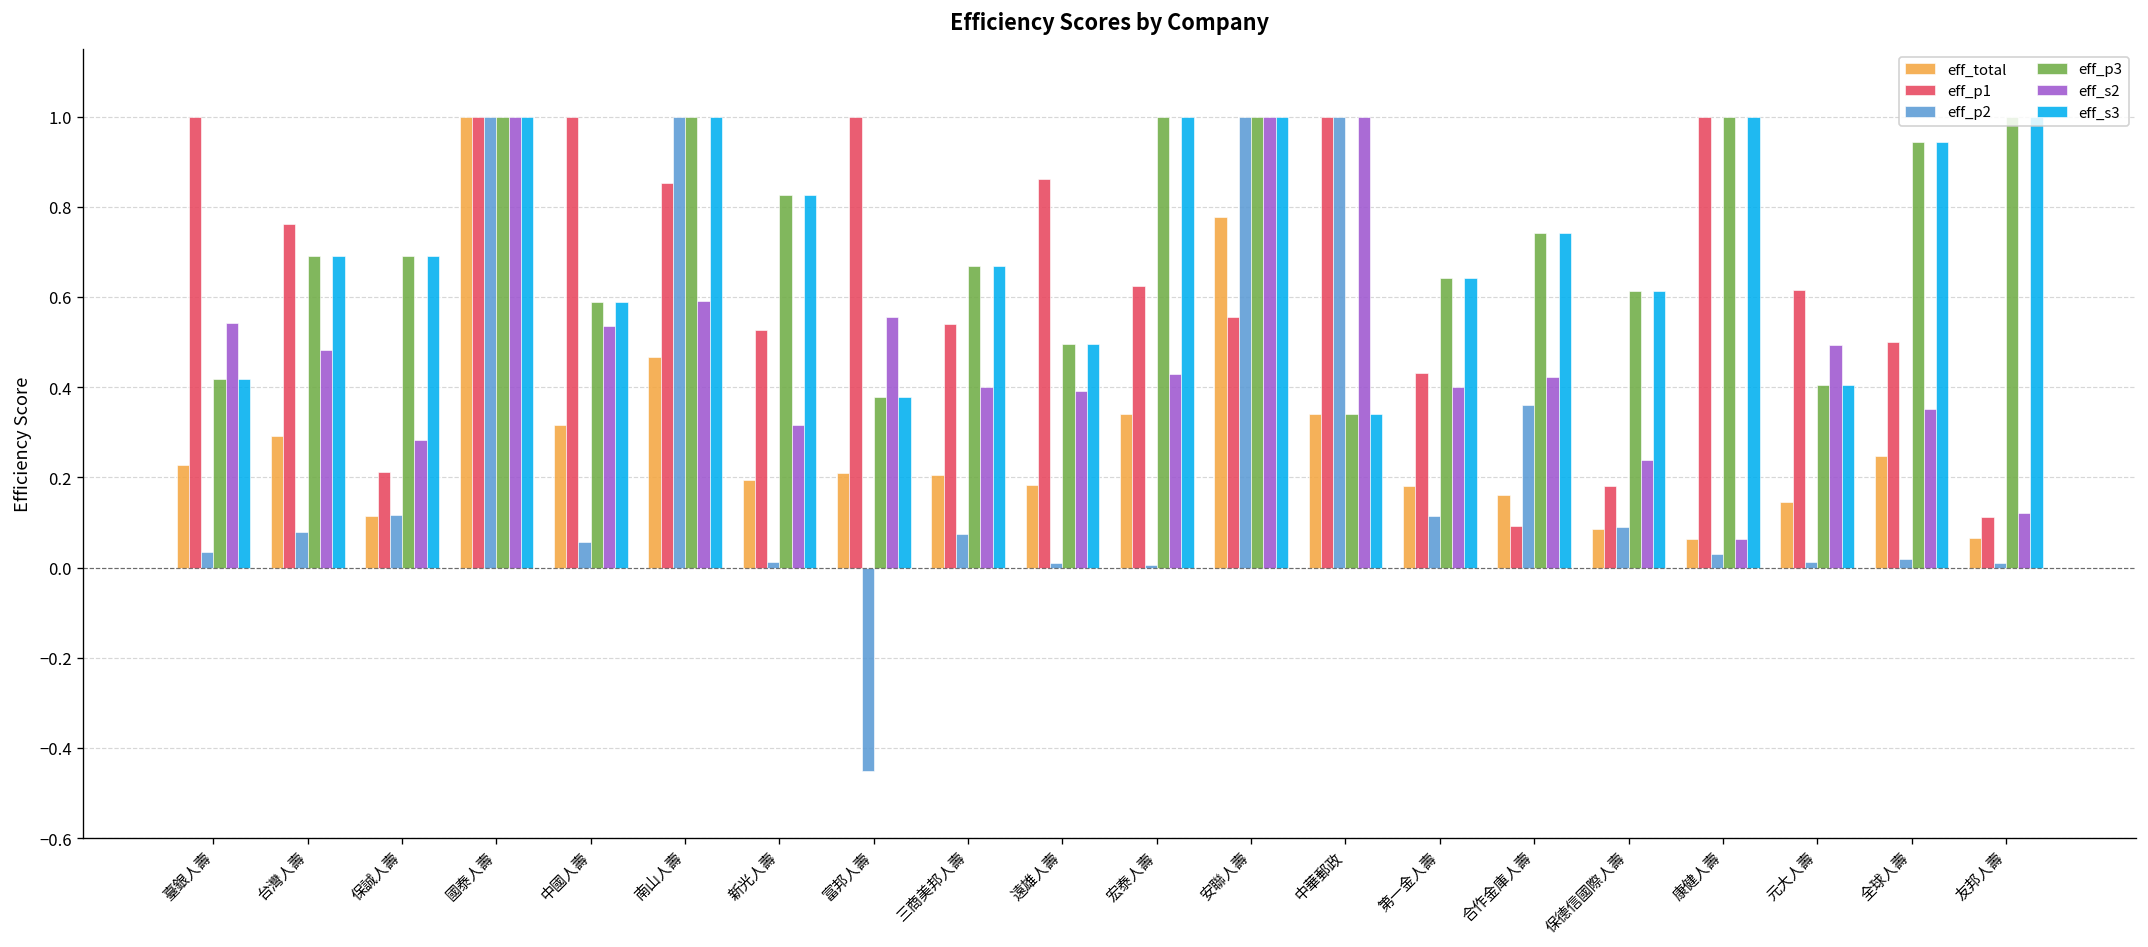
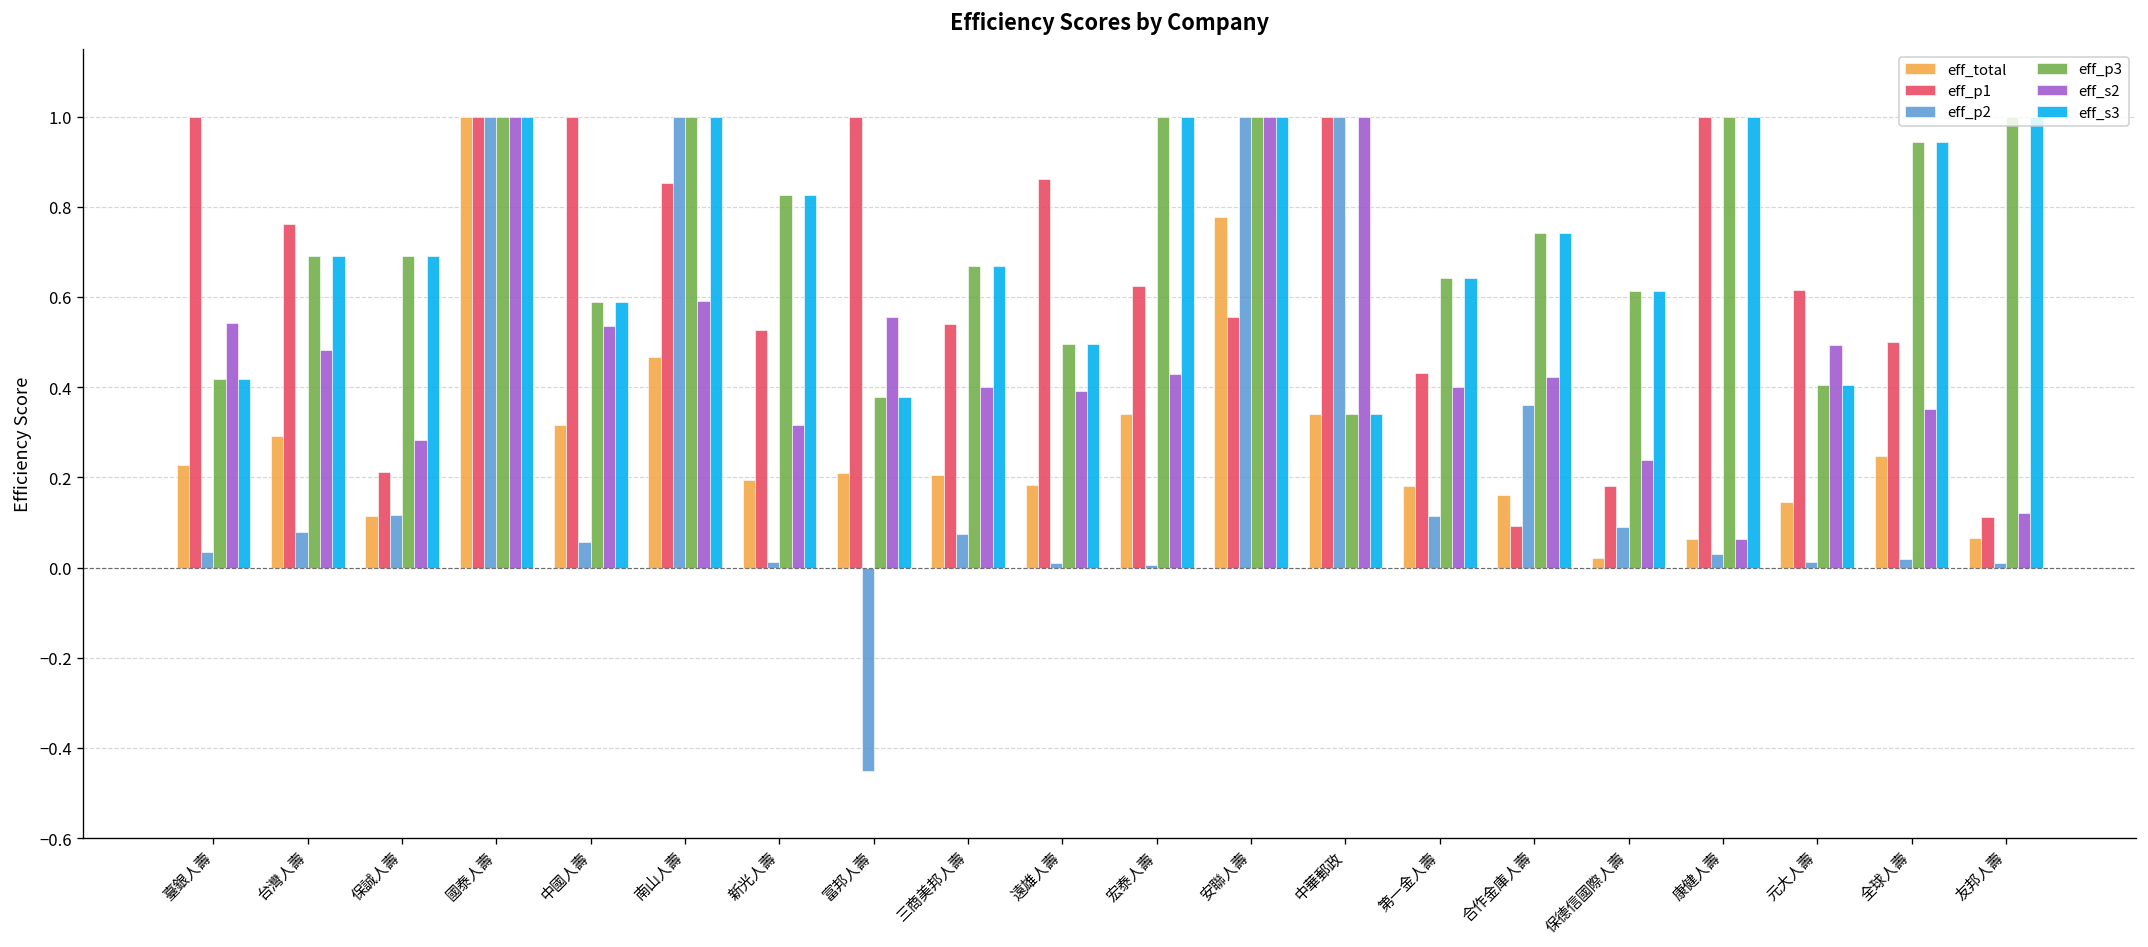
eff_total, 保德信國際人壽: 0.08 -> 0.02
